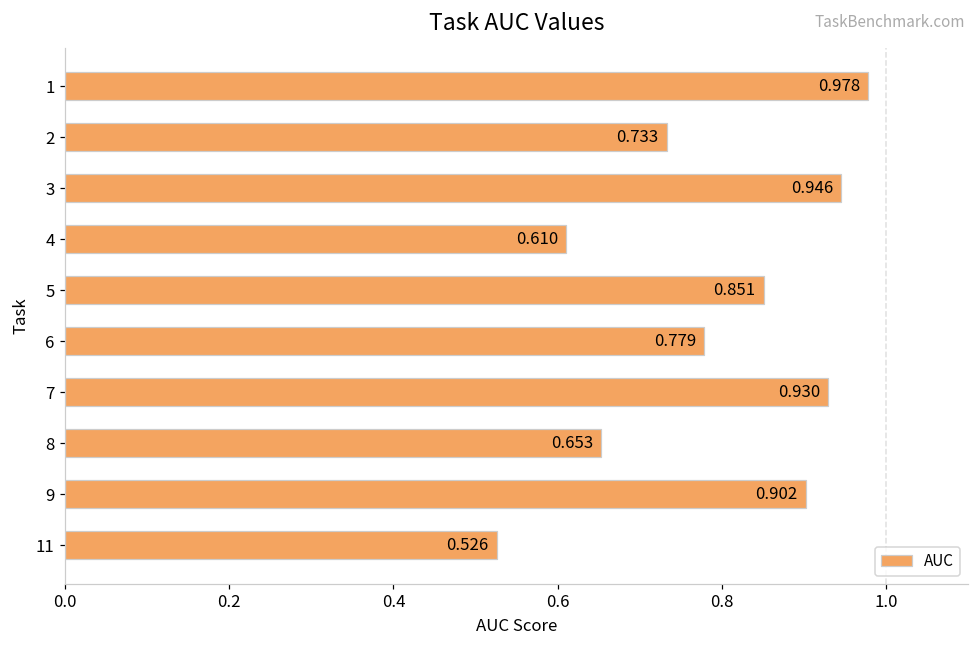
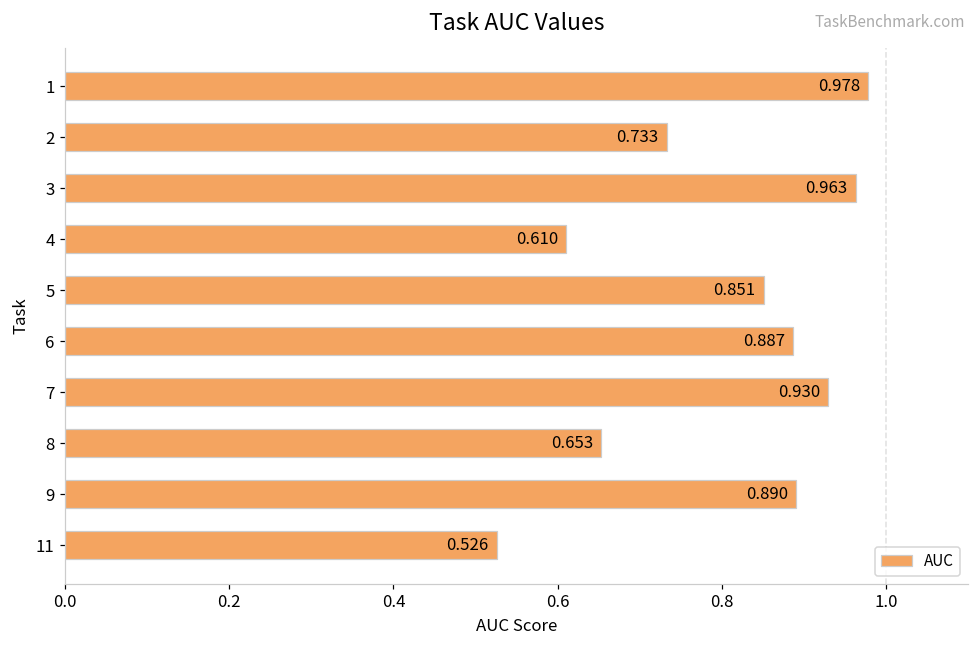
3: 0.946 -> 0.963
6: 0.779 -> 0.887
9: 0.902 -> 0.890
